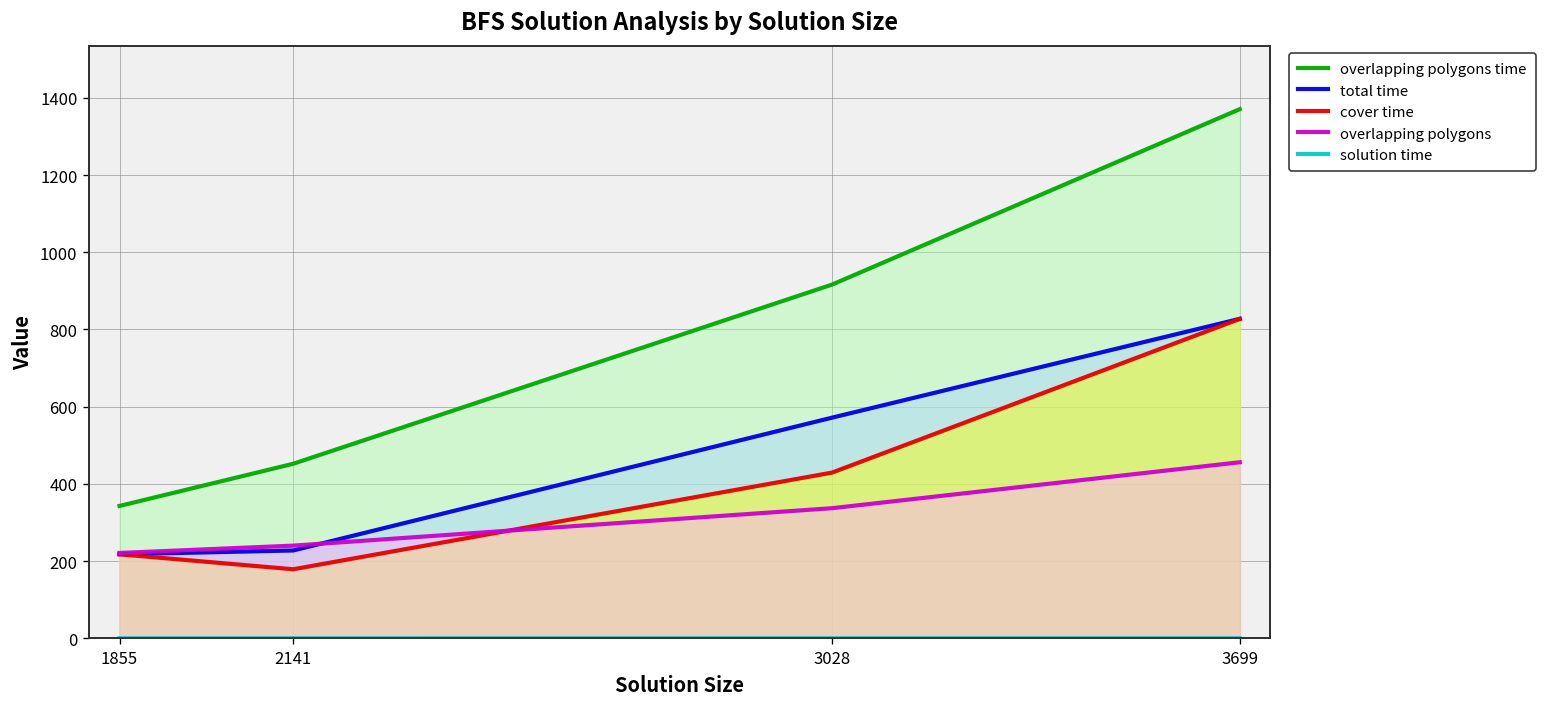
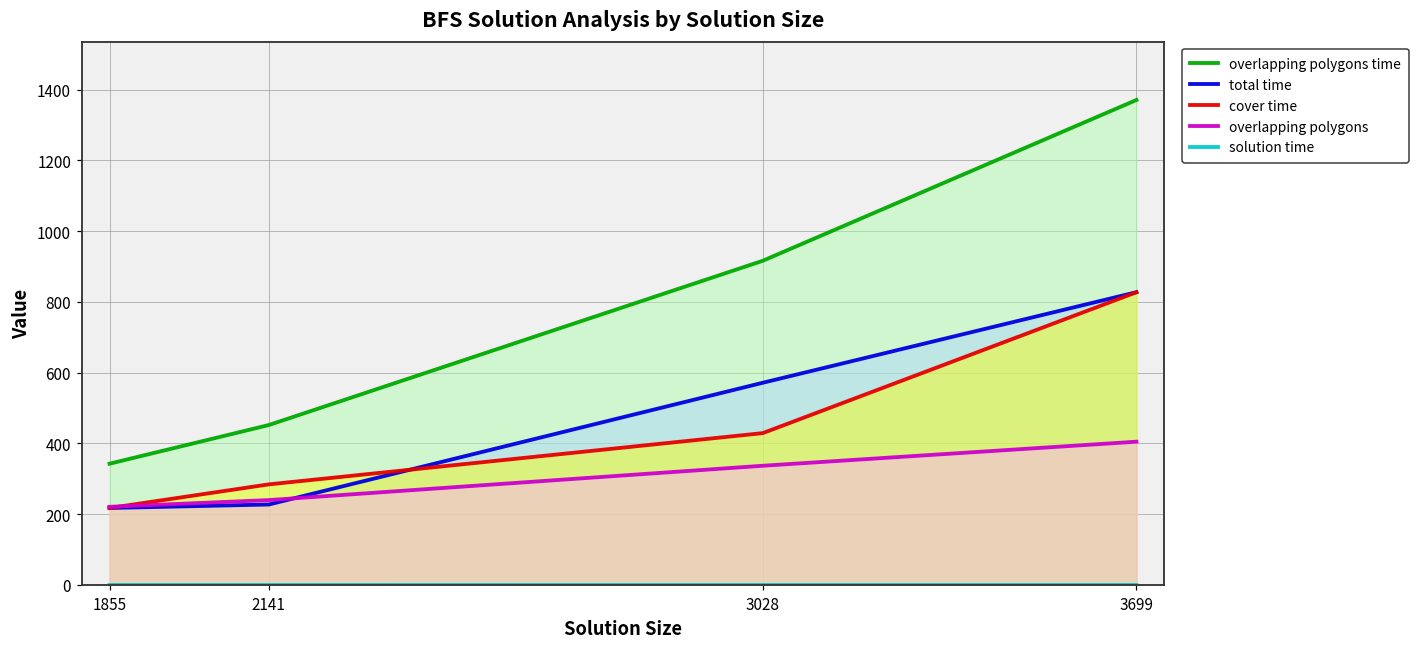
cover time, 2141: 180 -> 280
overlapping polygons, 3699: 460 -> 410
